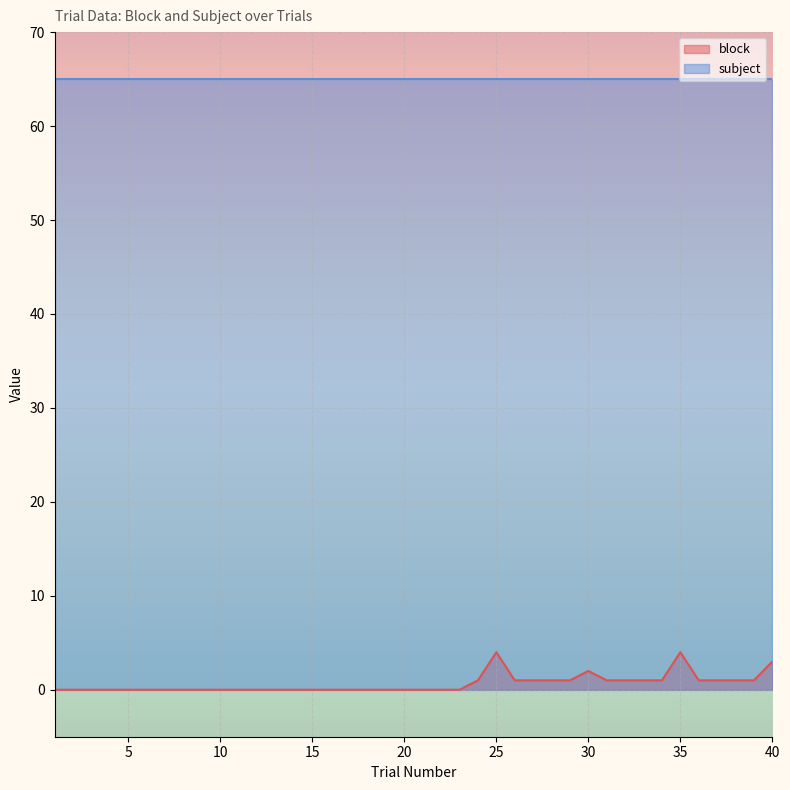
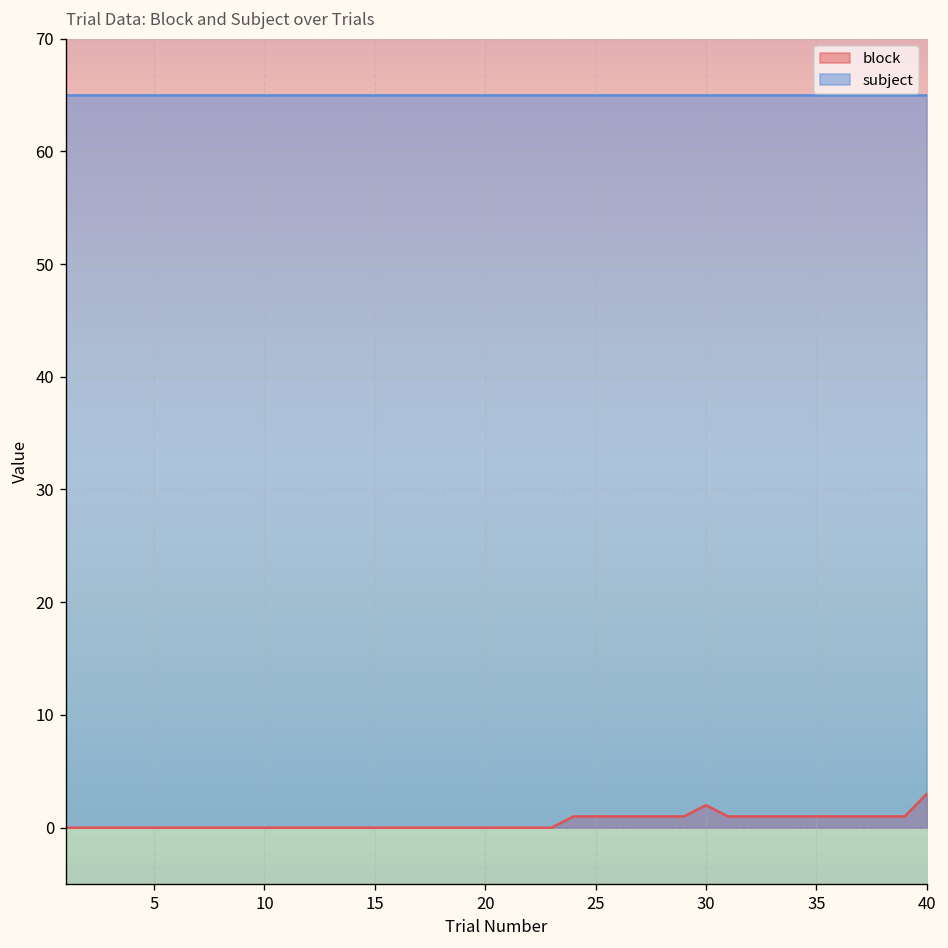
block, 25: 4 -> 1
block, 35: 4 -> 1
